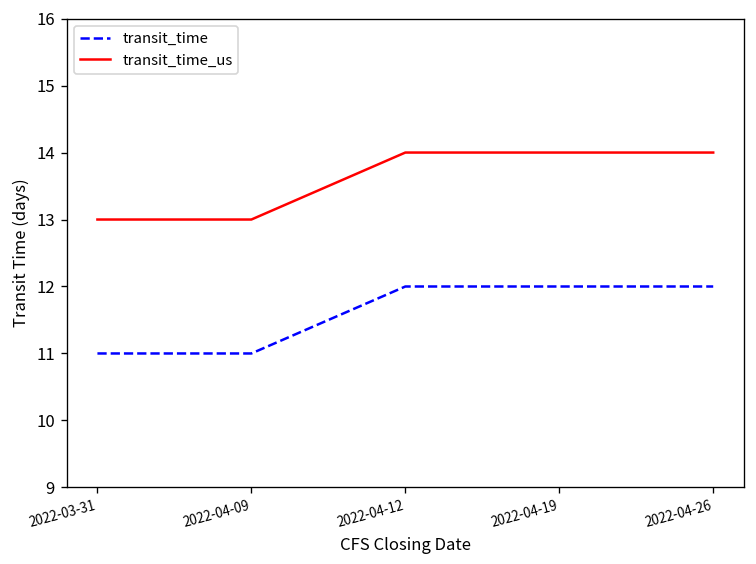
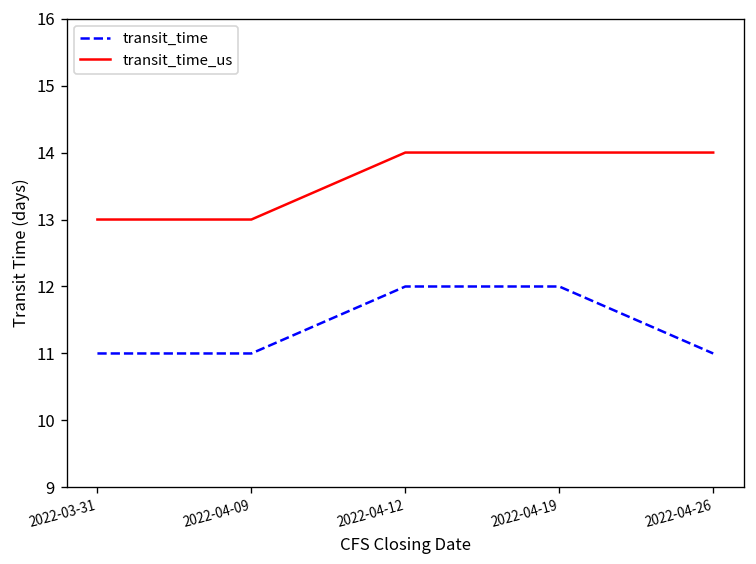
transit_time, 2022-04-26: 12 -> 11
